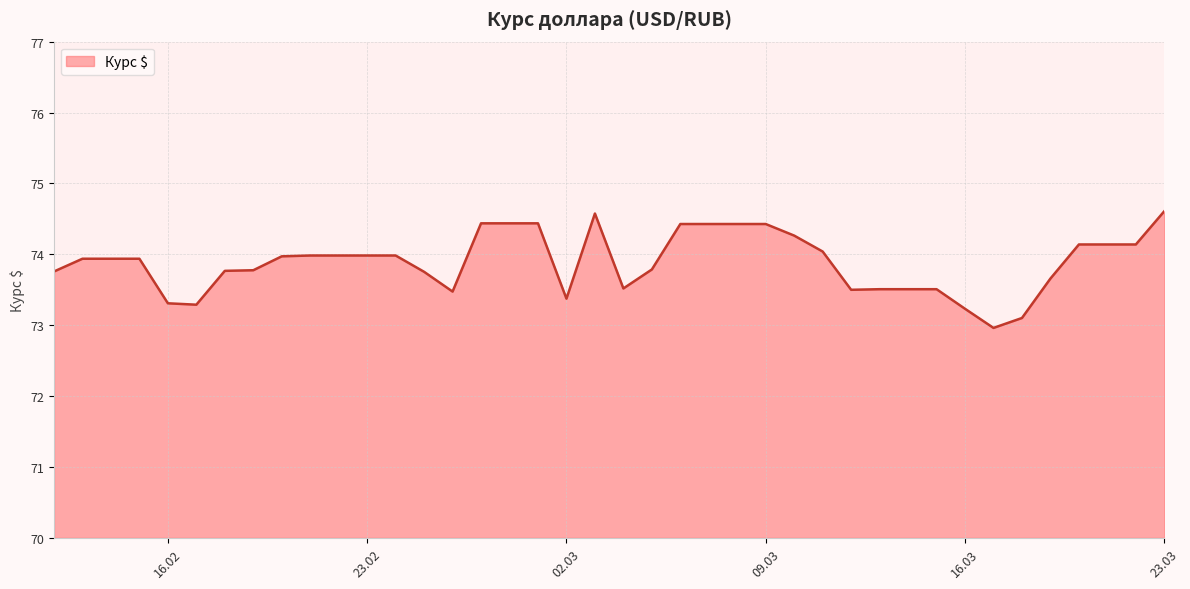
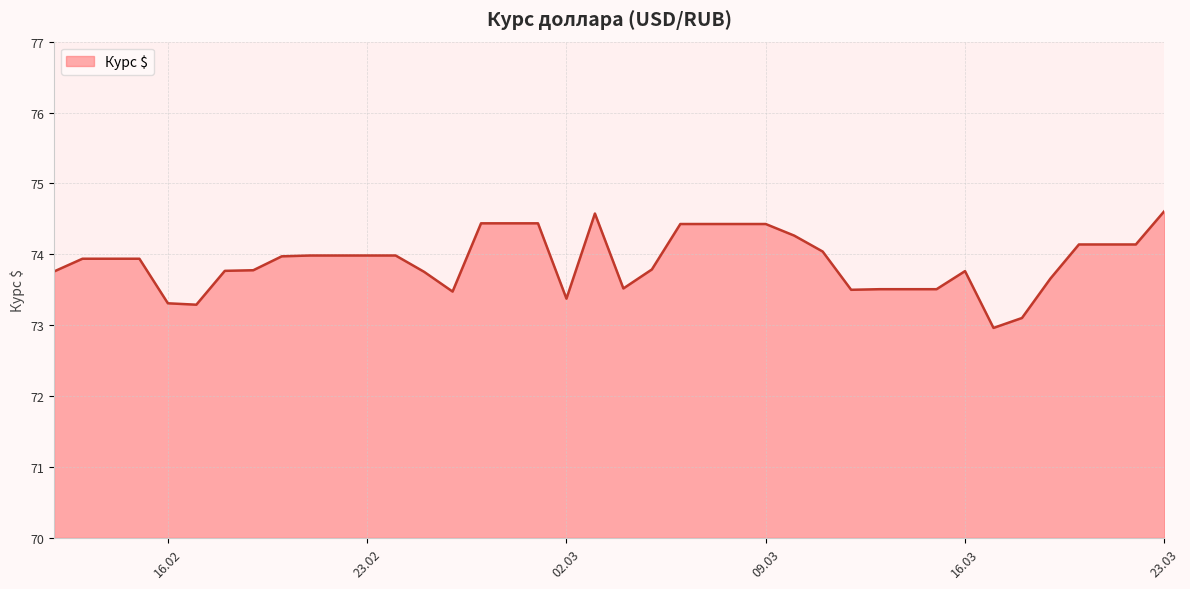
16.03: 73.2 -> 73.8
